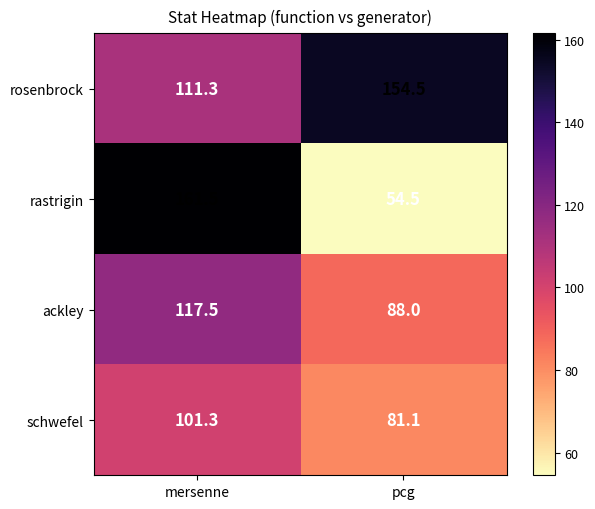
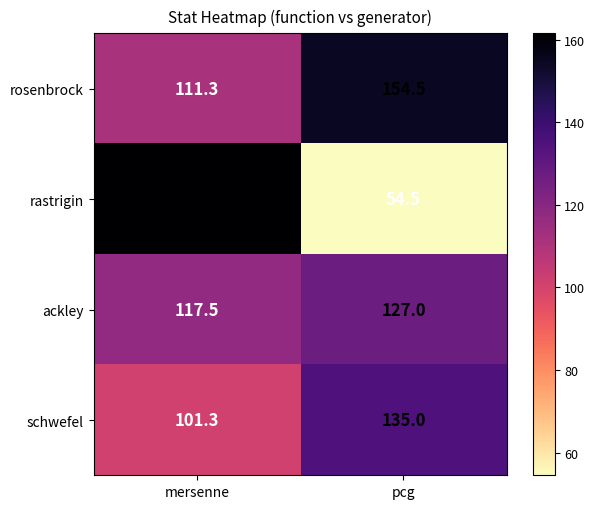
ackley, pcg: 88.0 -> 127.0
schwefel, pcg: 81.1 -> 135.0
